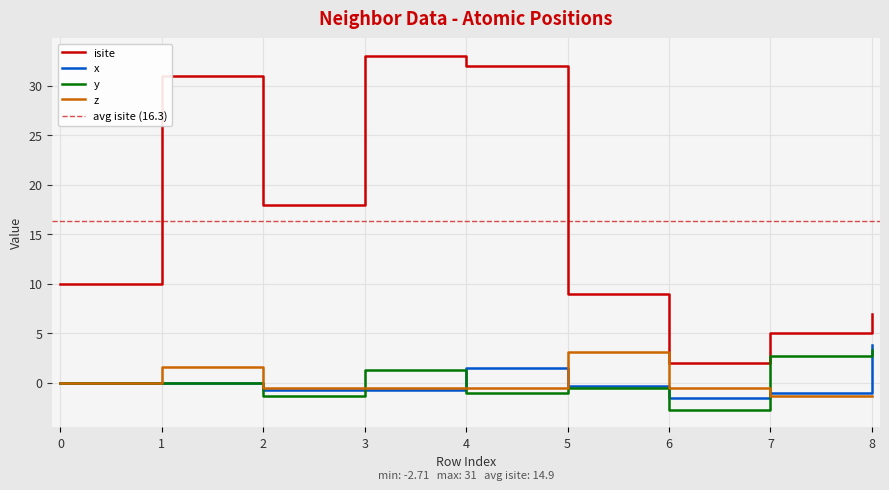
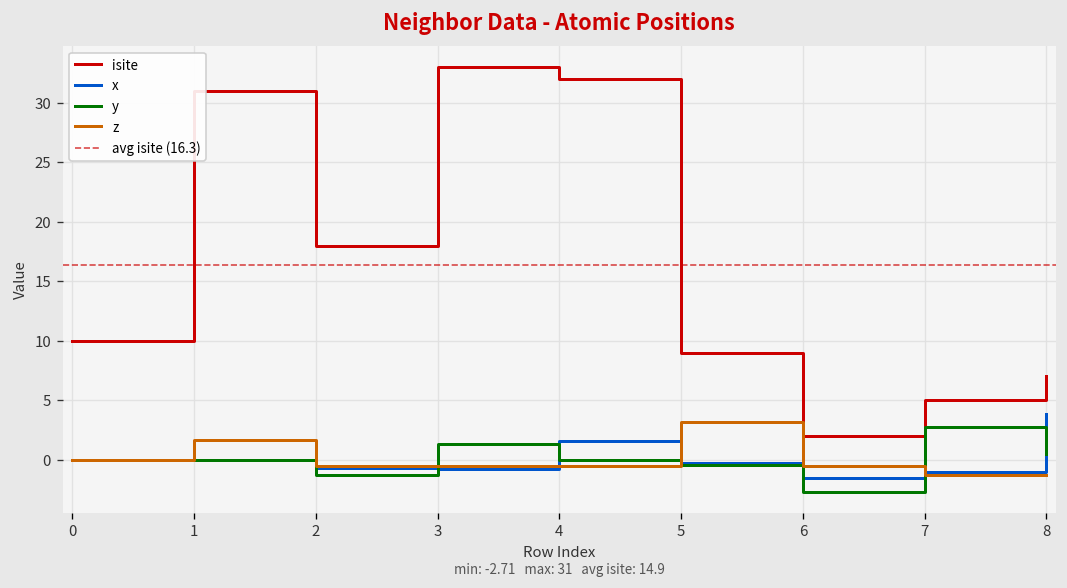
y, 4: -1 -> 0
y, 8: 3 -> 0
